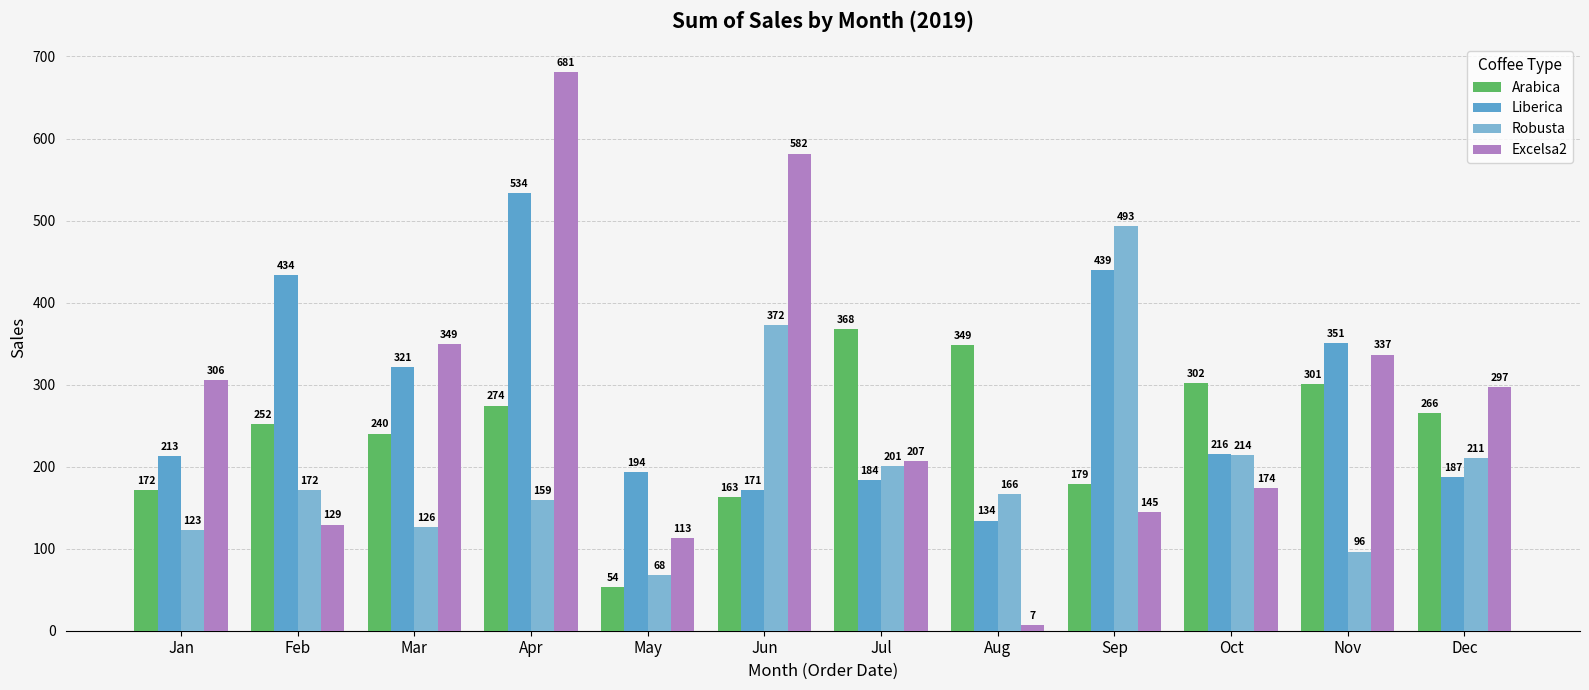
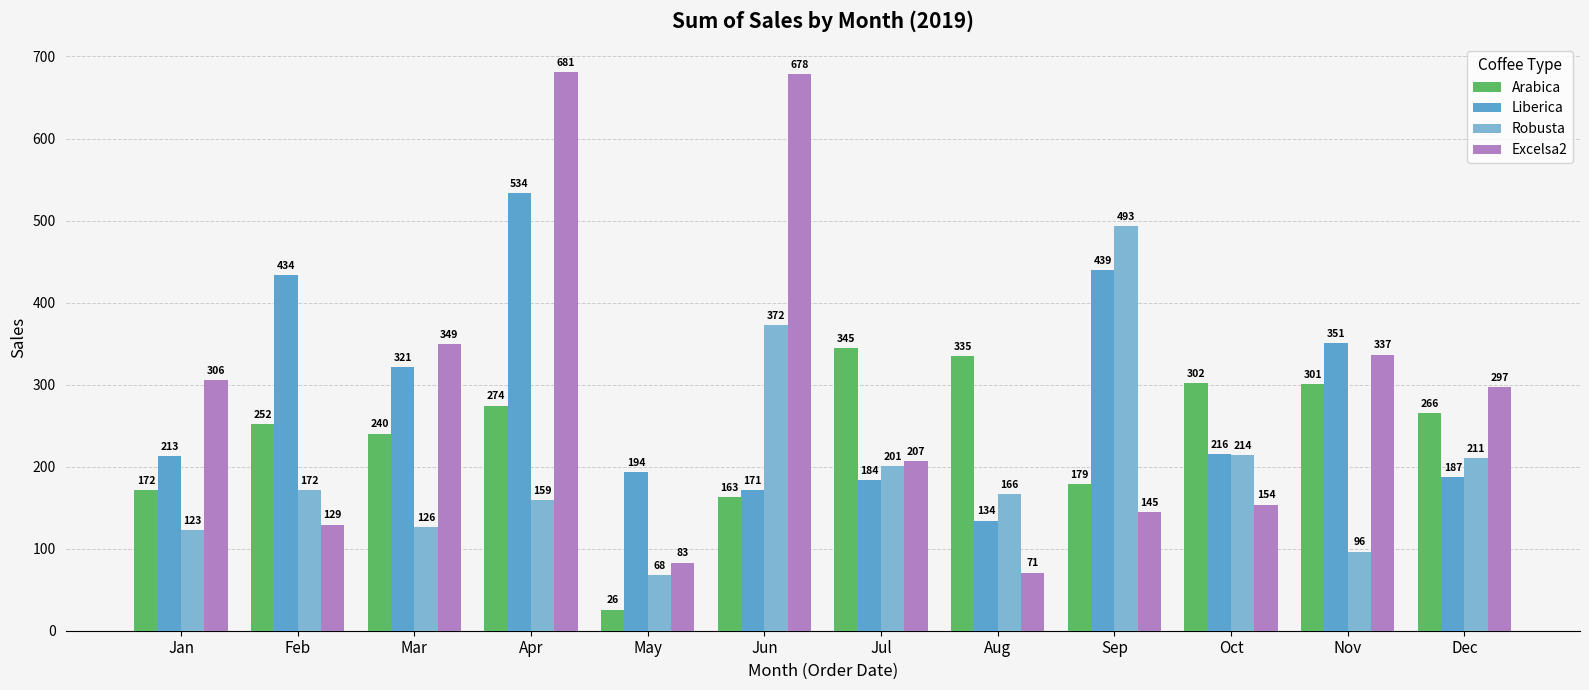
Arabica, May: 54 -> 26
Excelsa2, May: 113 -> 83
Excelsa2, Jun: 582 -> 678
Arabica, Jul: 368 -> 345
Arabica, Aug: 349 -> 335
Excelsa2, Aug: 7 -> 71
Excelsa2, Oct: 174 -> 154
